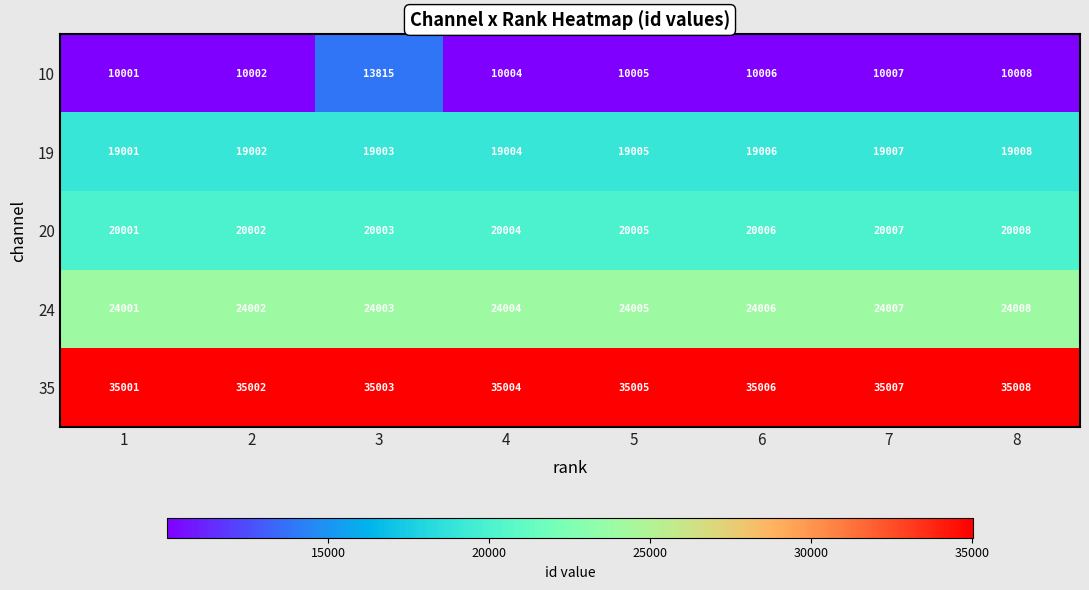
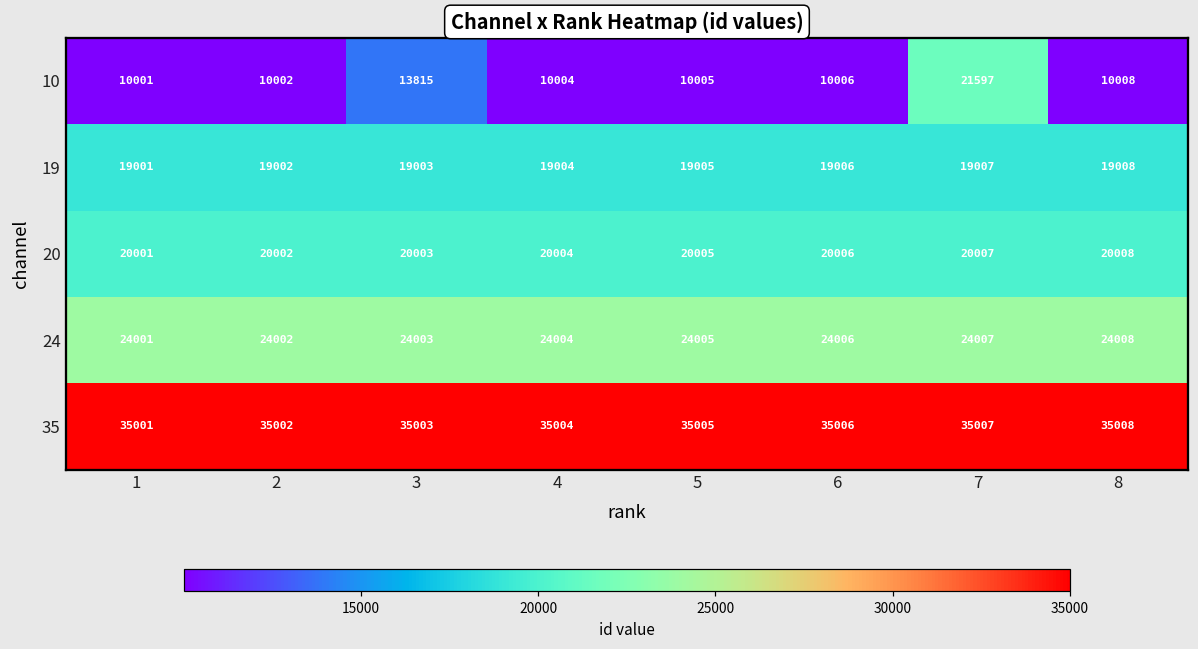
10, 7: 10007 -> 21597
